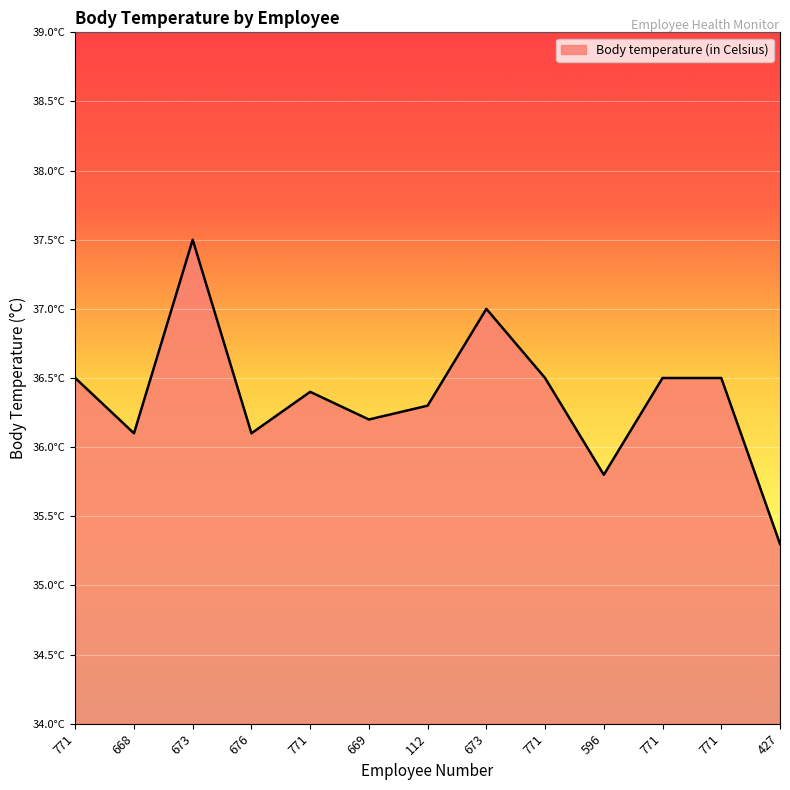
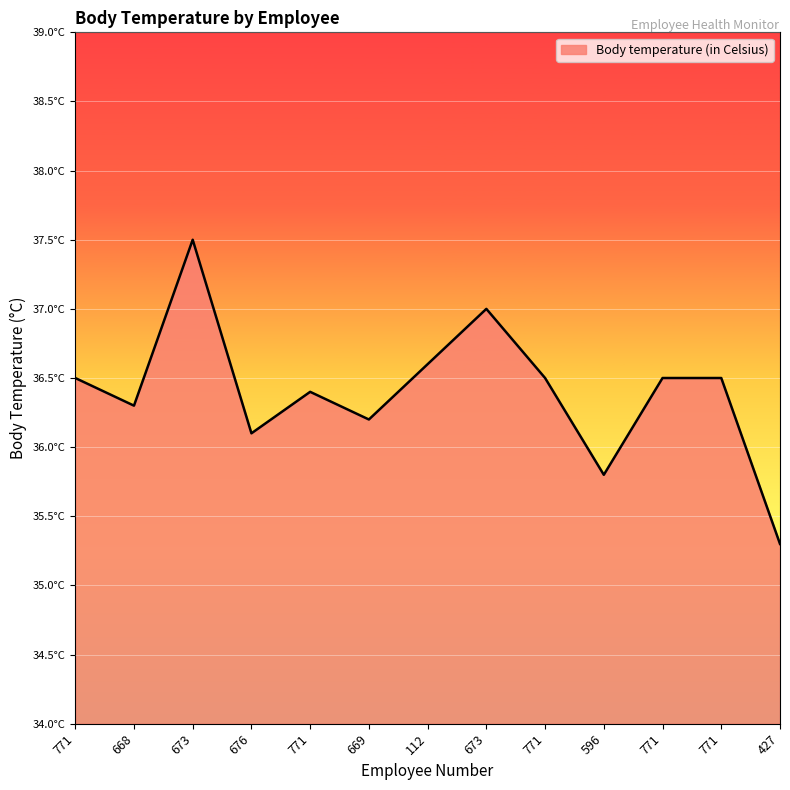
668: 36.1°C -> 36.3°C
112: 36.3°C -> 36.6°C
